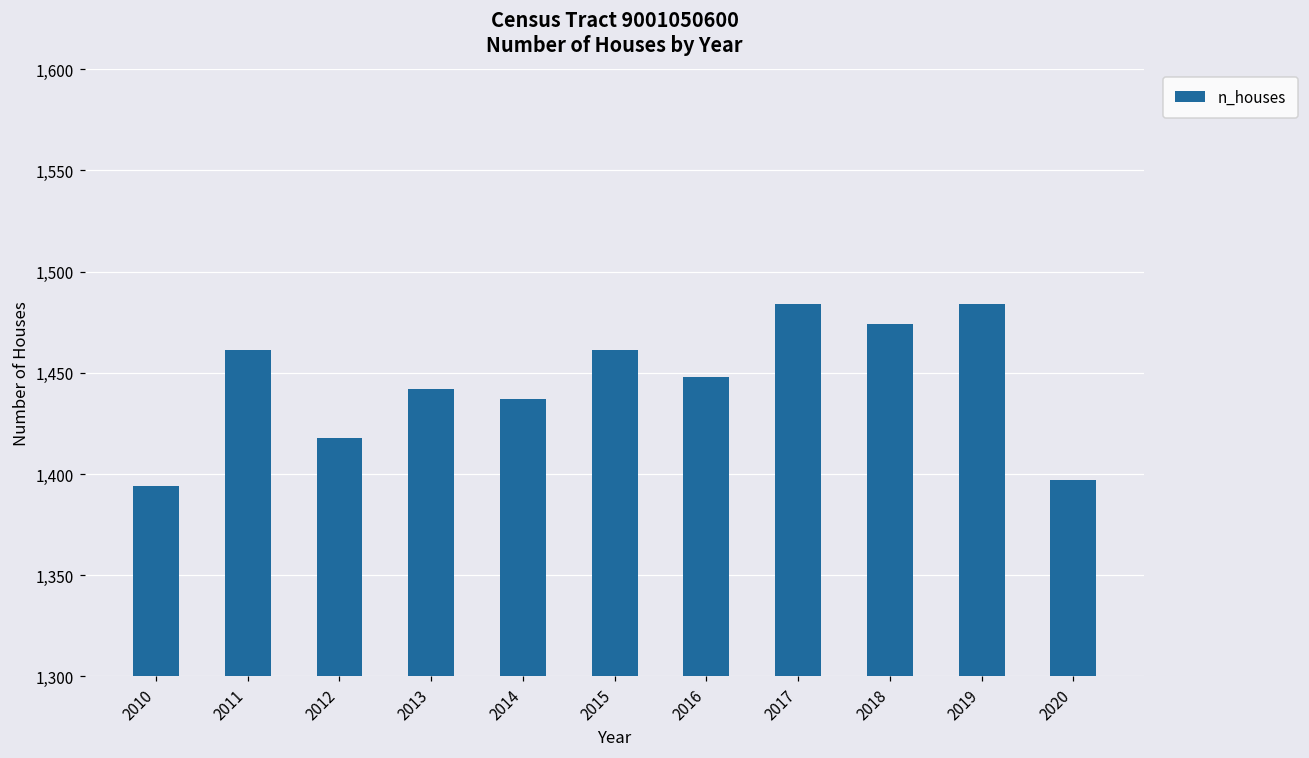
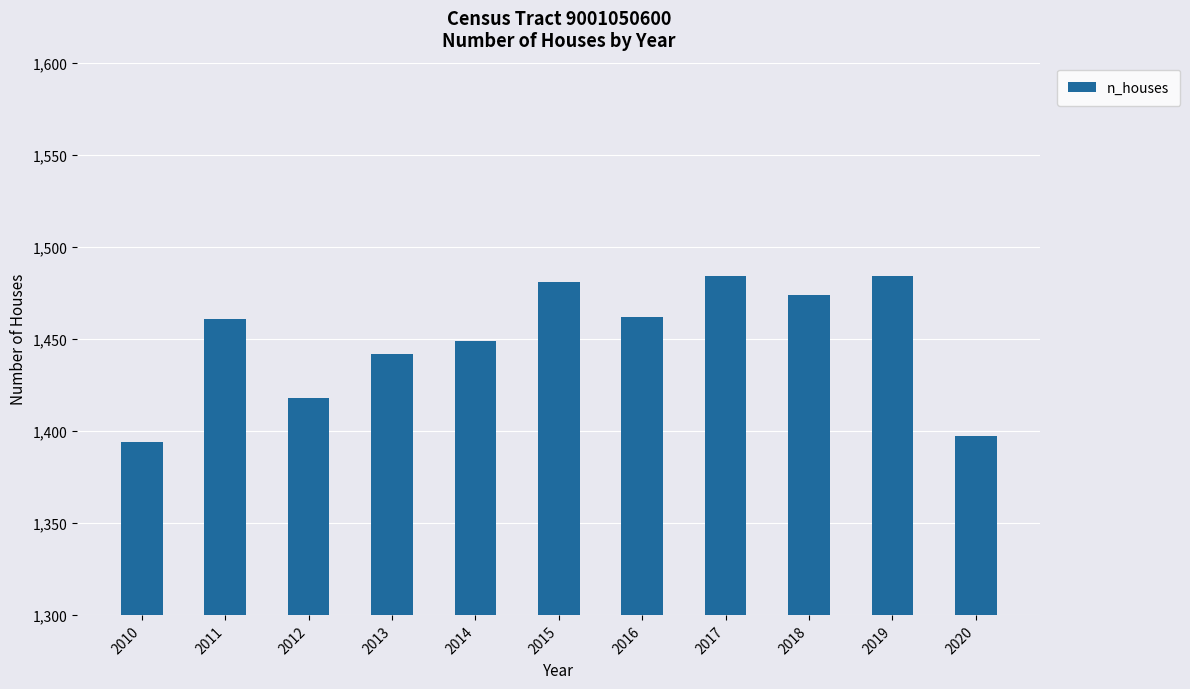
2014: 1,437 -> 1,449
2015: 1,461 -> 1,481
2016: 1,448 -> 1,462
